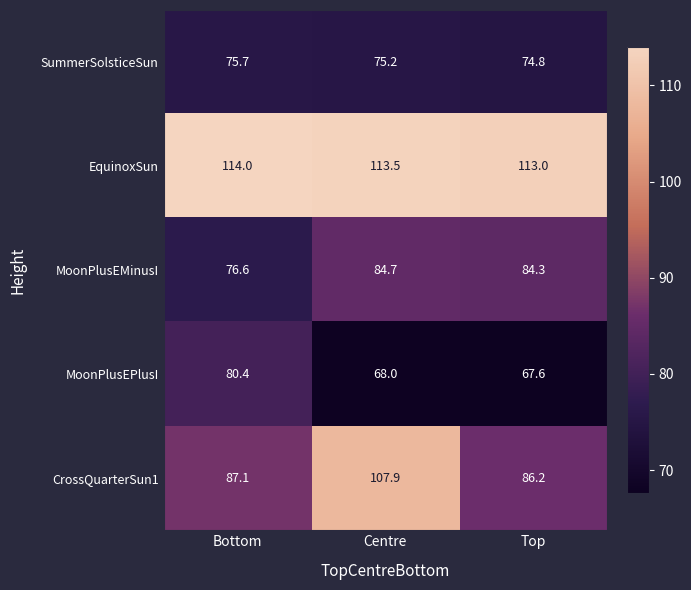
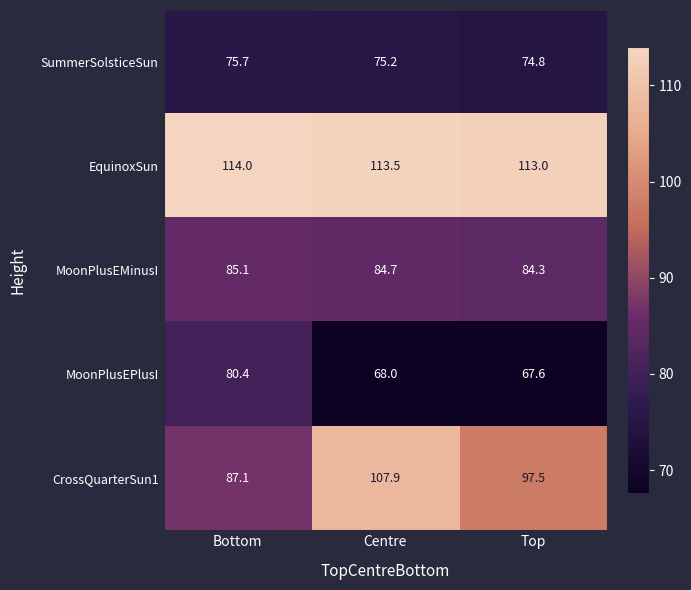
MoonPlusEMinusI, Bottom: 76.6 -> 85.1
CrossQuarterSun1, Top: 86.2 -> 97.5
